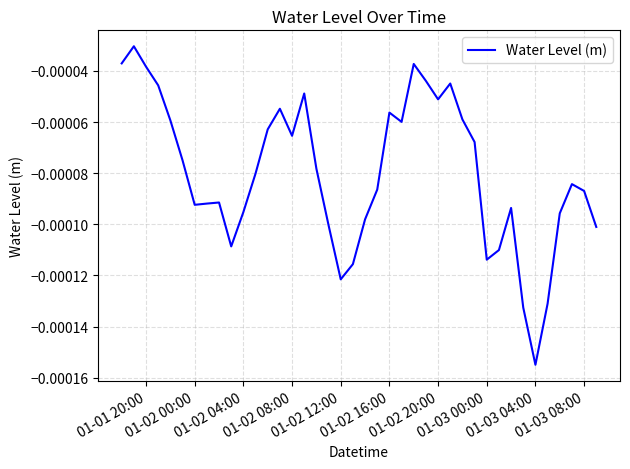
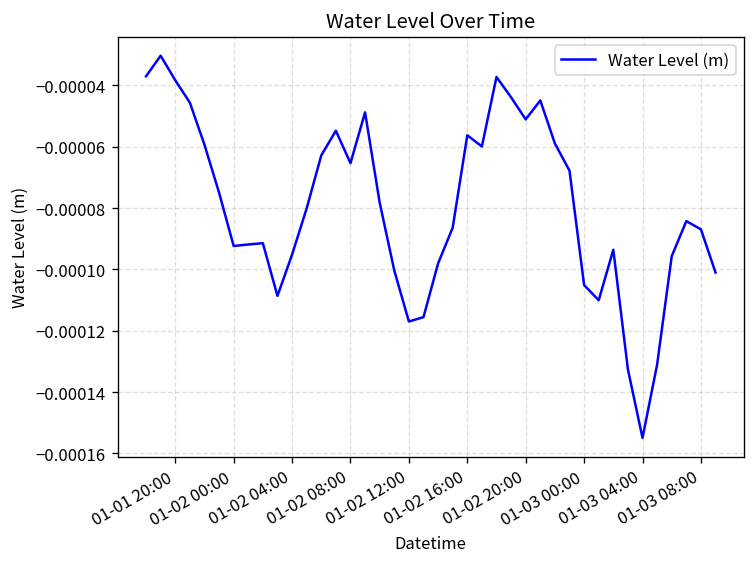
01-02 12:00: -0.000122 -> -0.000117
01-03 00:00: -0.000114 -> -0.000105
